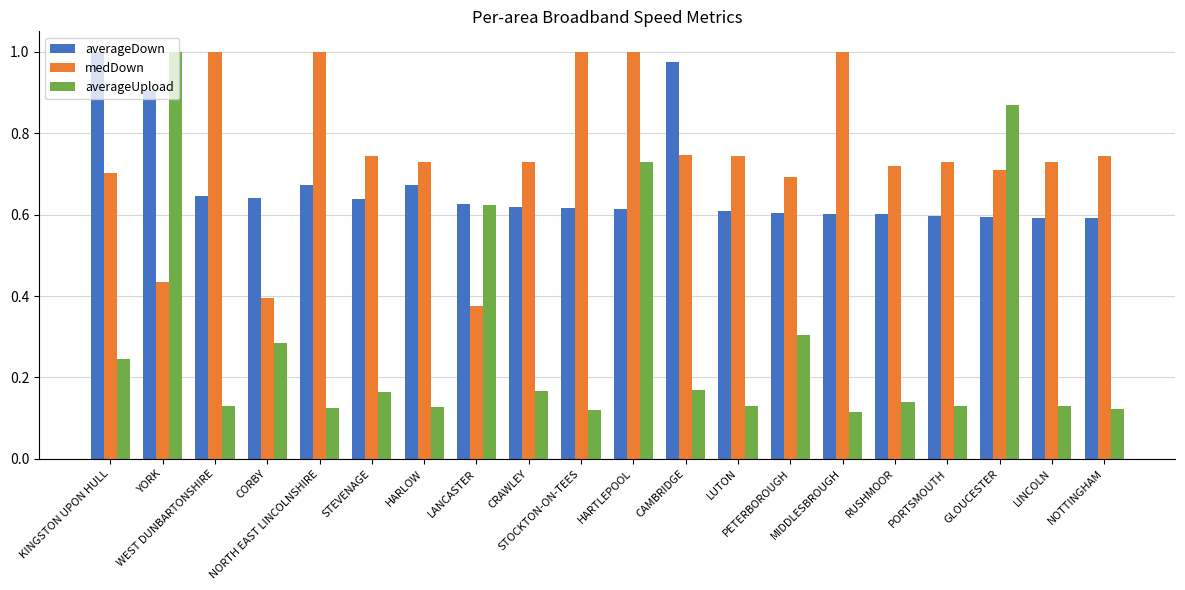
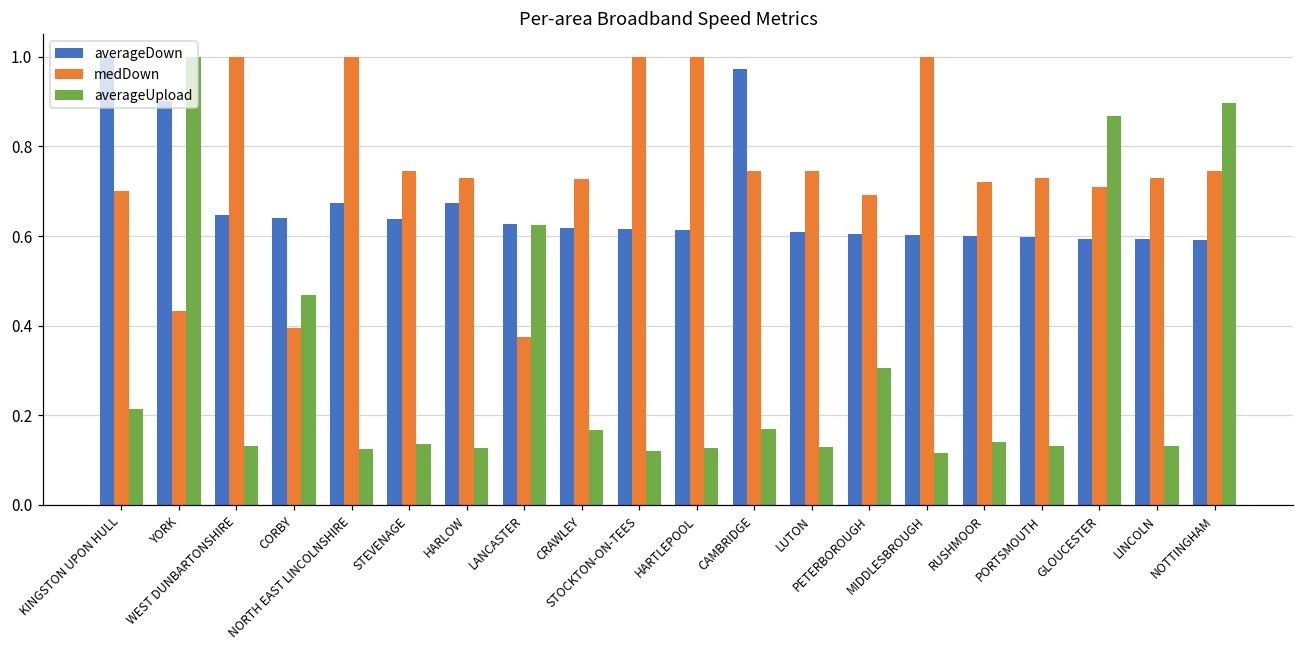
averageUpload, KINGSTON UPON HULL: 0.24 -> 0.21
averageUpload, CORBY: 0.29 -> 0.47
averageUpload, STEVENAGE: 0.16 -> 0.14
averageUpload, HARTLEPOOL: 0.73 -> 0.13
averageUpload, NOTTINGHAM: 0.12 -> 0.90
